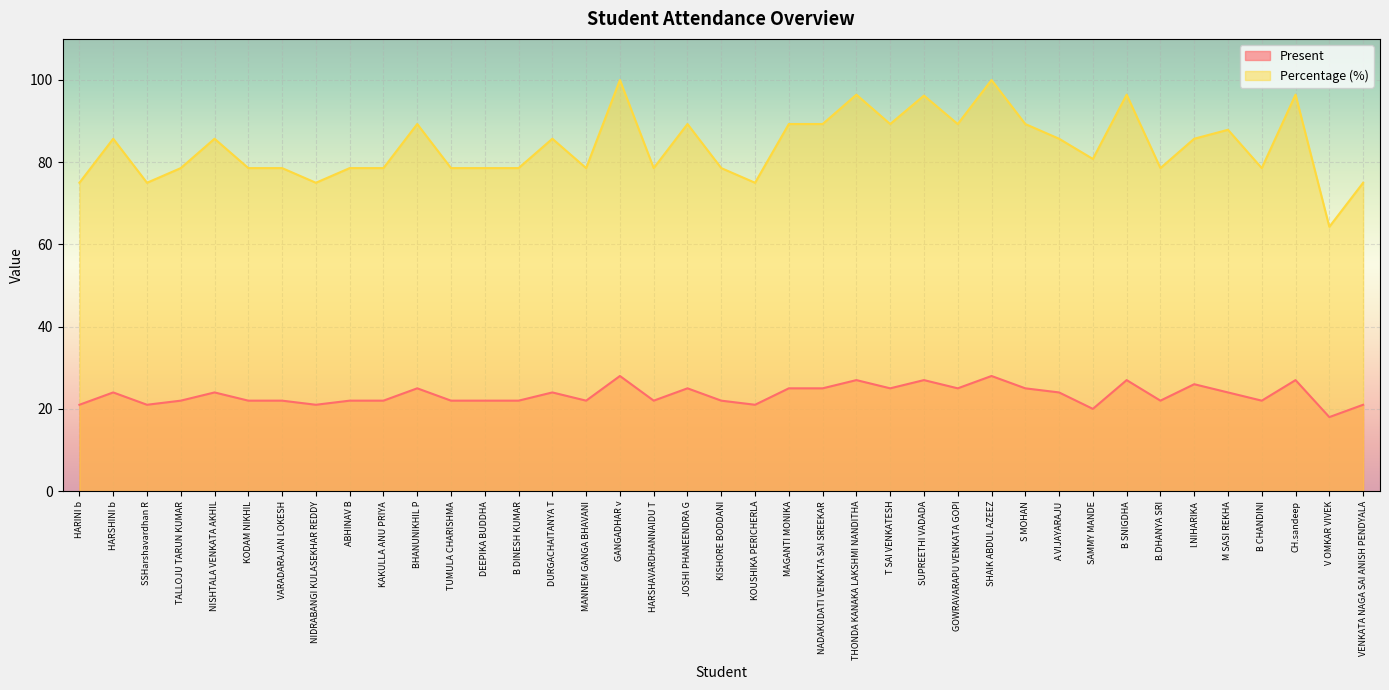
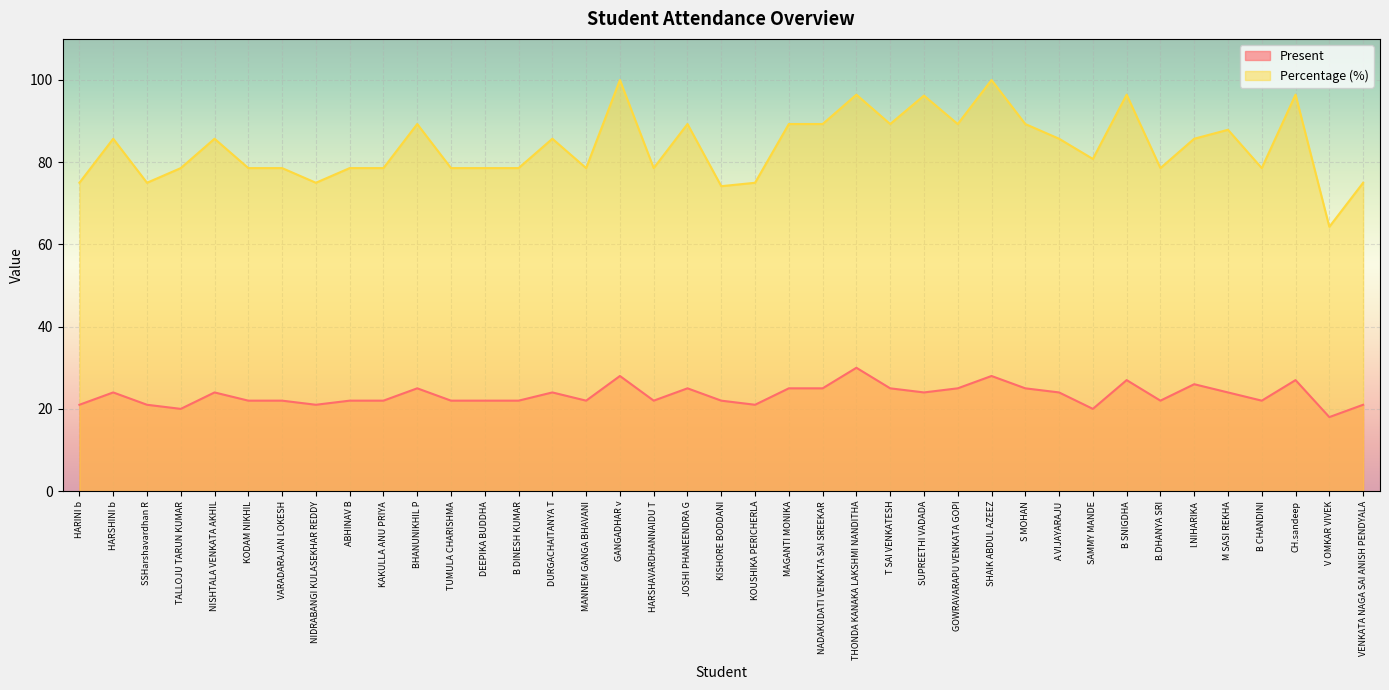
Present, TALLOJU TARUN KUMAR: 22 -> 20
Percentage (%), KISHORE BODDANI: 79 -> 74
Present, THONDA KANAKA LAKSHMI NANDITHA: 27 -> 30
Present, SUPREETHI VADADA: 27 -> 24
